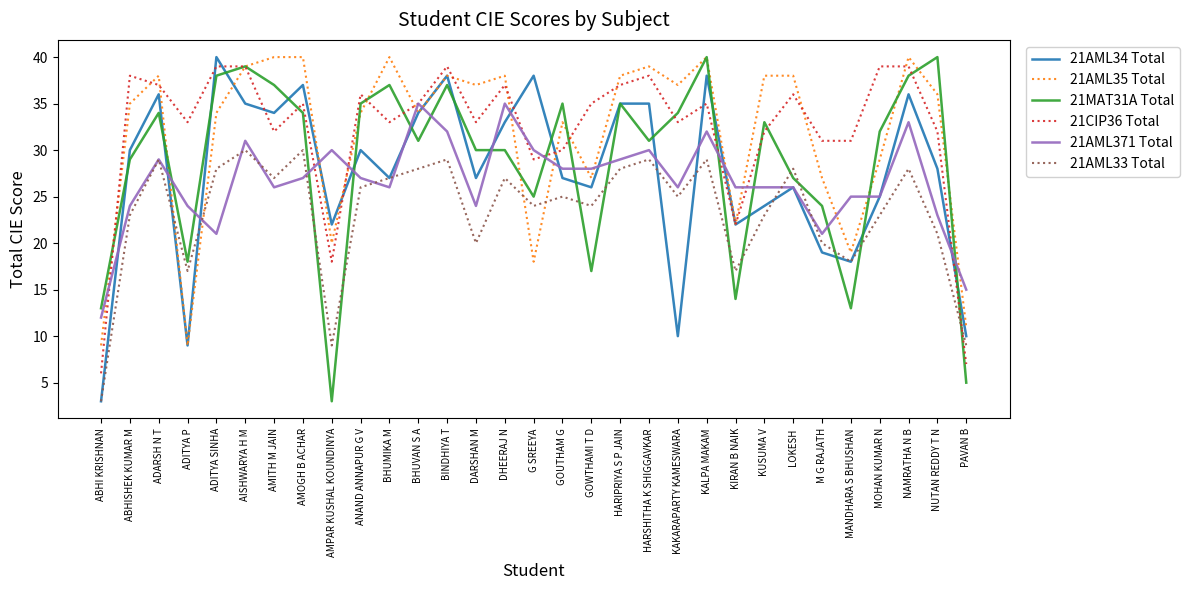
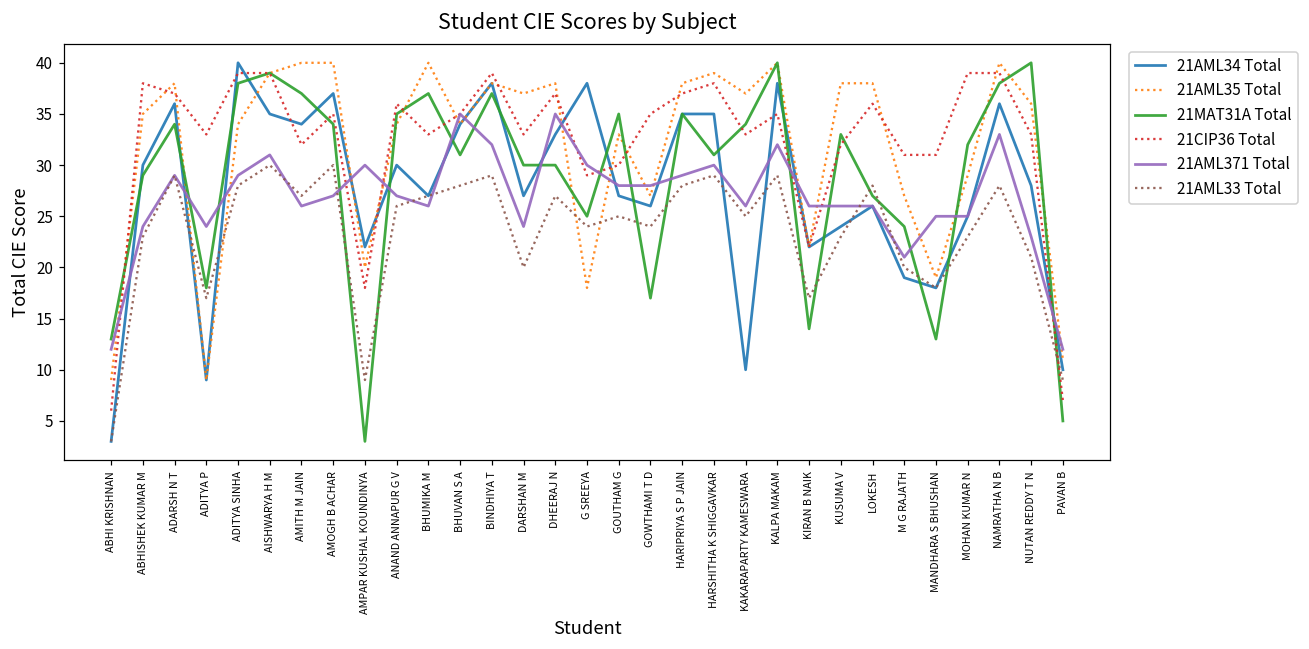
21AML371 Total, ADITYA SINHA: 21 -> 29
21CIP36 Total, NUTAN REDDY T N: 32 -> 33
21AML371 Total, PAVAN B: 15 -> 12
